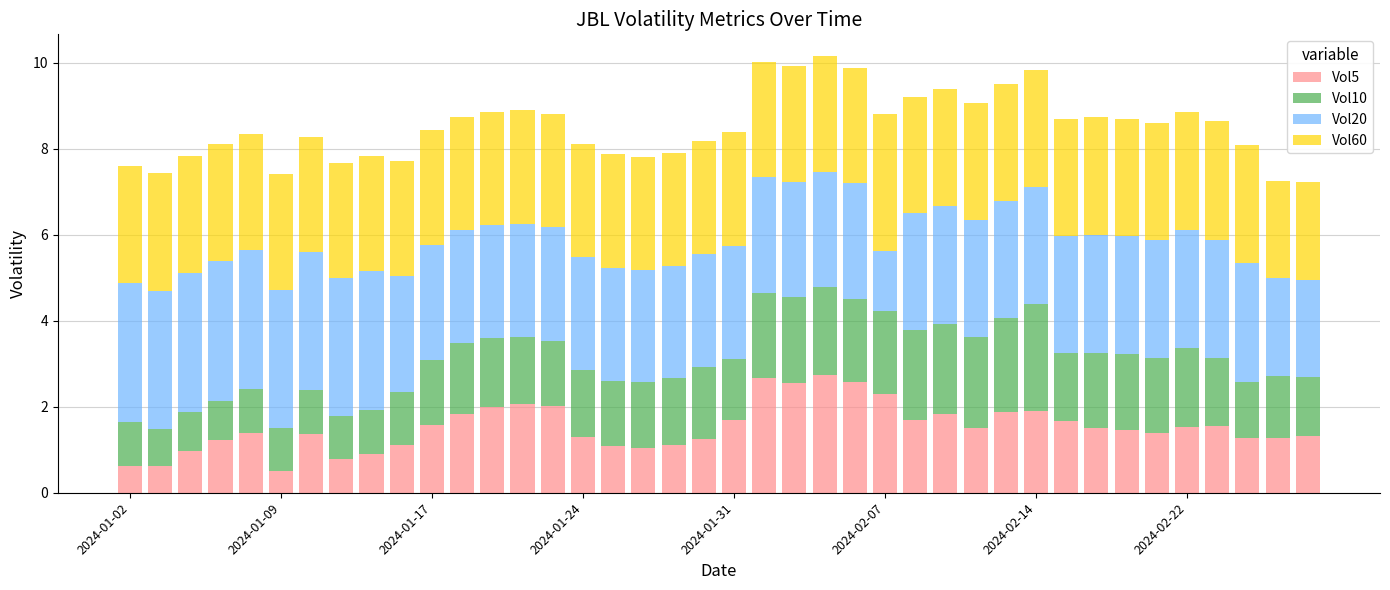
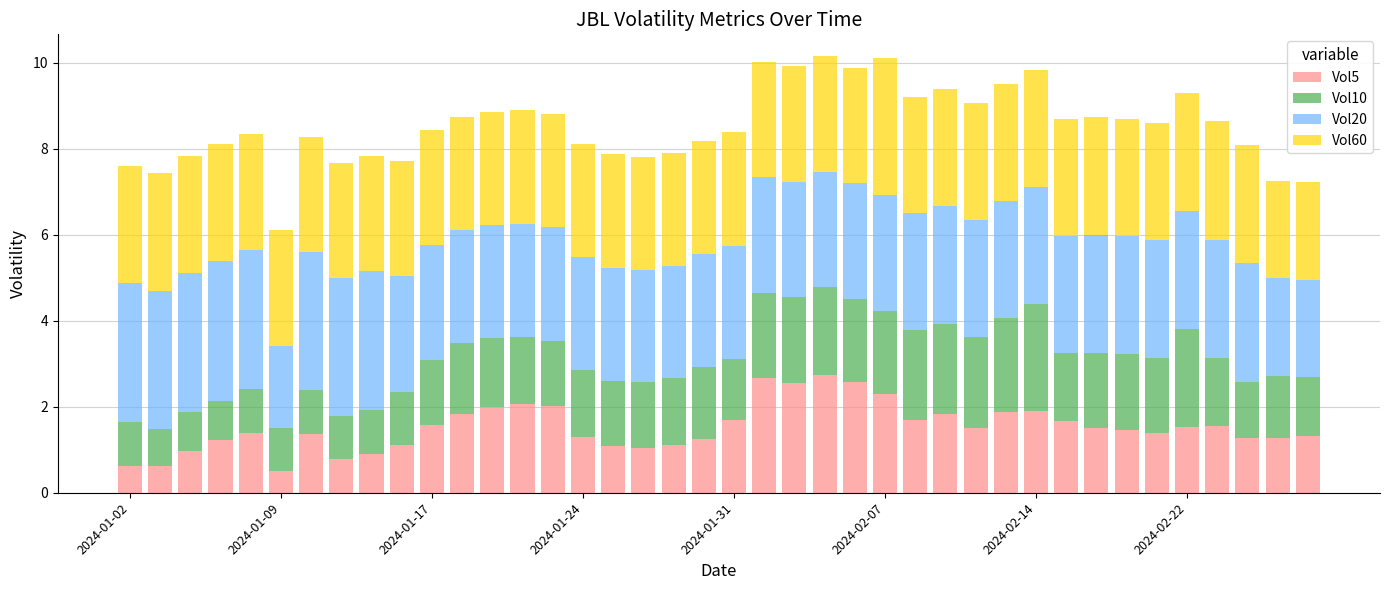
Vol20, 2024-01-09: 3.2 -> 1.9
Vol20, 2024-02-07: 1.4 -> 2.7
Vol10, 2024-02-22: 1.8 -> 2.3
